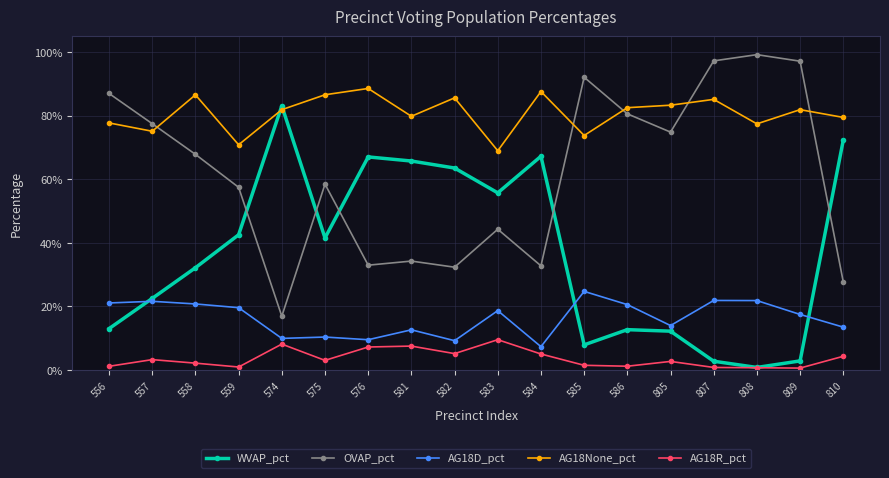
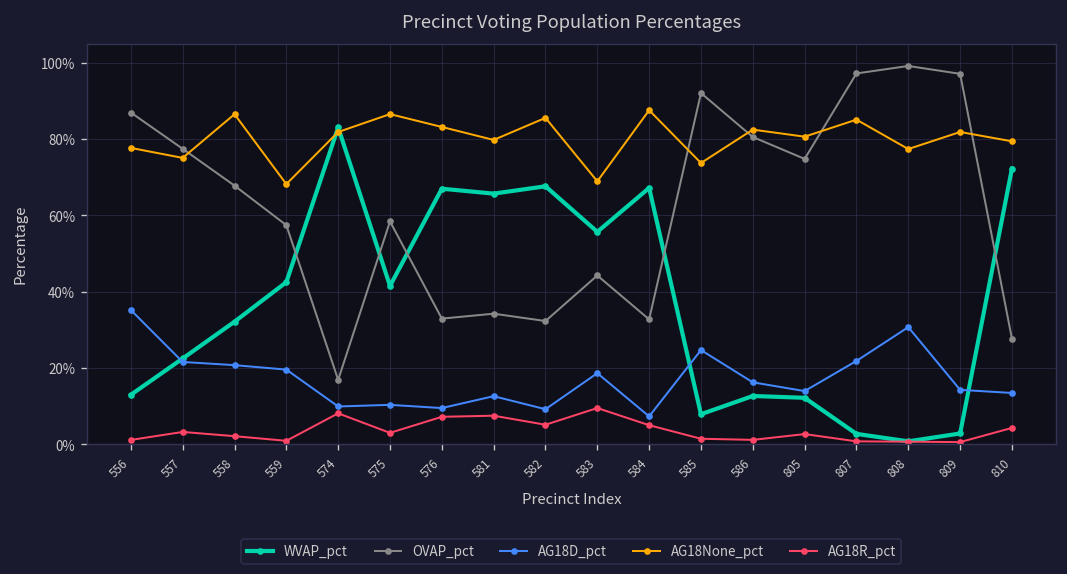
AG18D_pct, 556: 21% -> 35%
AG18None_pct, 559: 71% -> 68%
AG18None_pct, 576: 89% -> 83%
WVAP_pct, 582: 64% -> 68%
AG18D_pct, 586: 21% -> 16%
AG18None_pct, 805: 83% -> 81%
AG18D_pct, 808: 22% -> 31%
AG18D_pct, 809: 17% -> 14%
